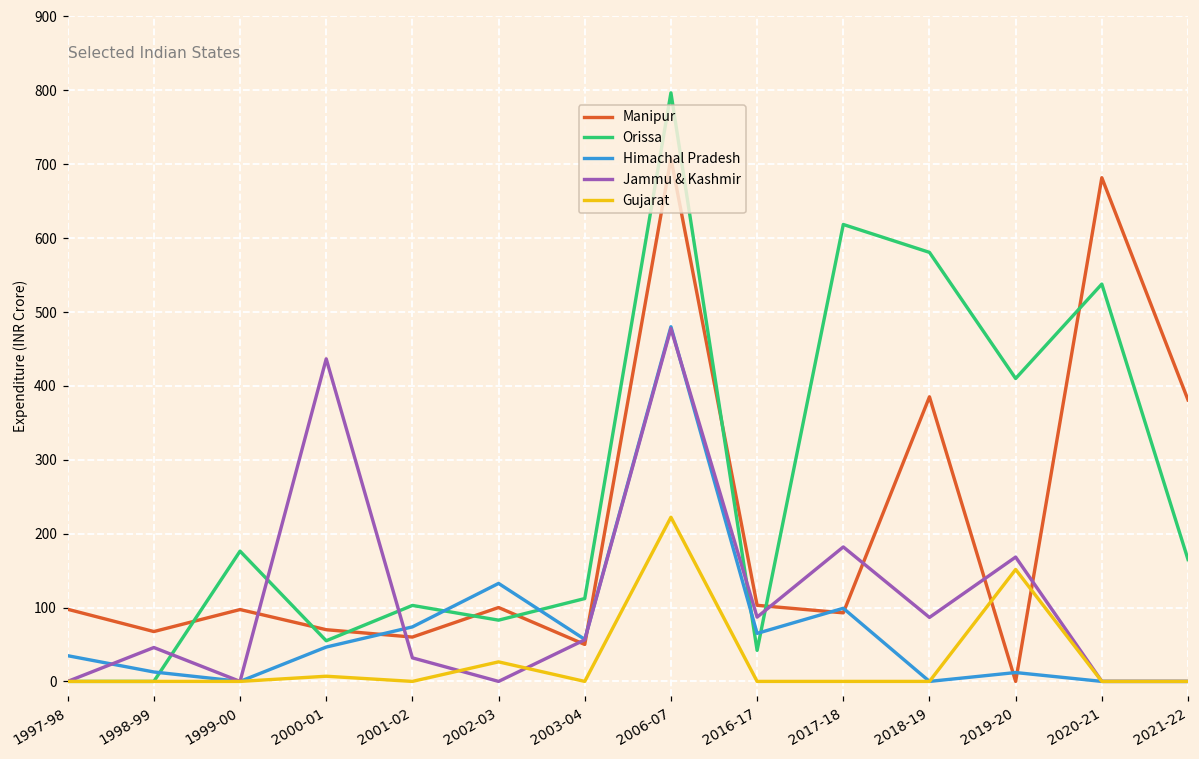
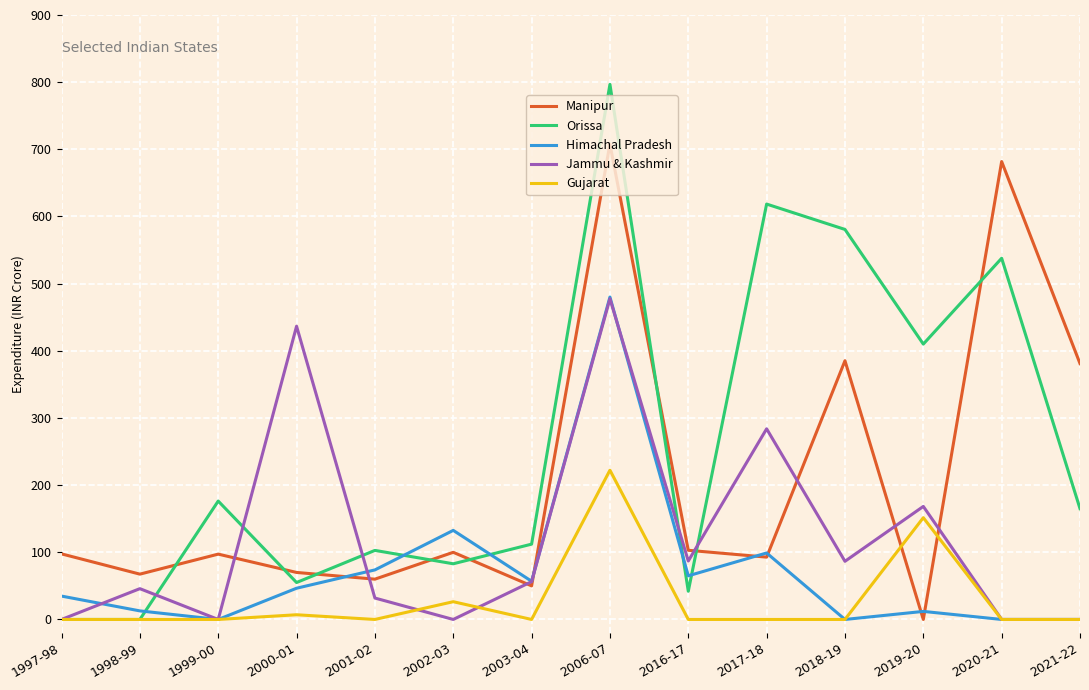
Jammu & Kashmir, 2017-18: 180 -> 280
